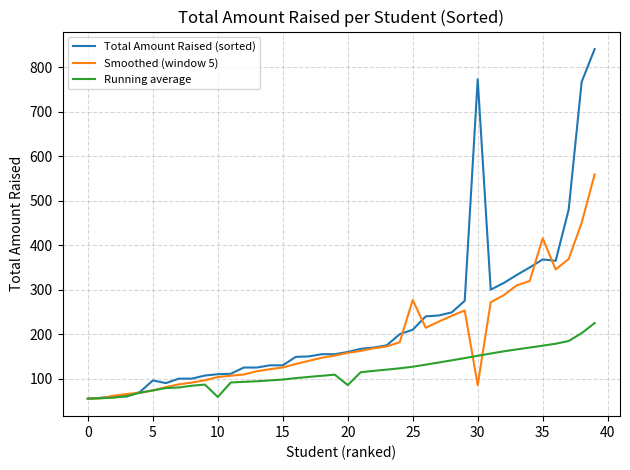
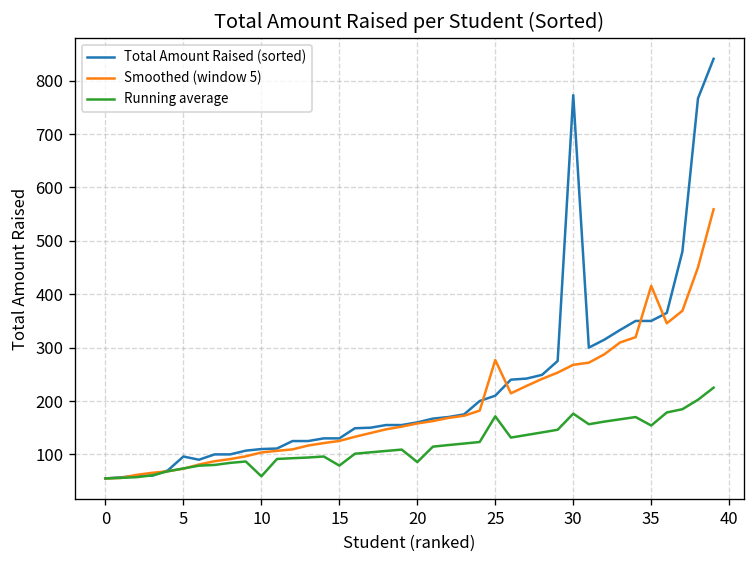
Running average, 15: 100 -> 80
Running average, 25: 130 -> 170
Smoothed (window 5), 30: 90 -> 270
Running average, 30: 150 -> 180
Total Amount Raised (sorted), 35: 370 -> 350
Running average, 35: 170 -> 150
